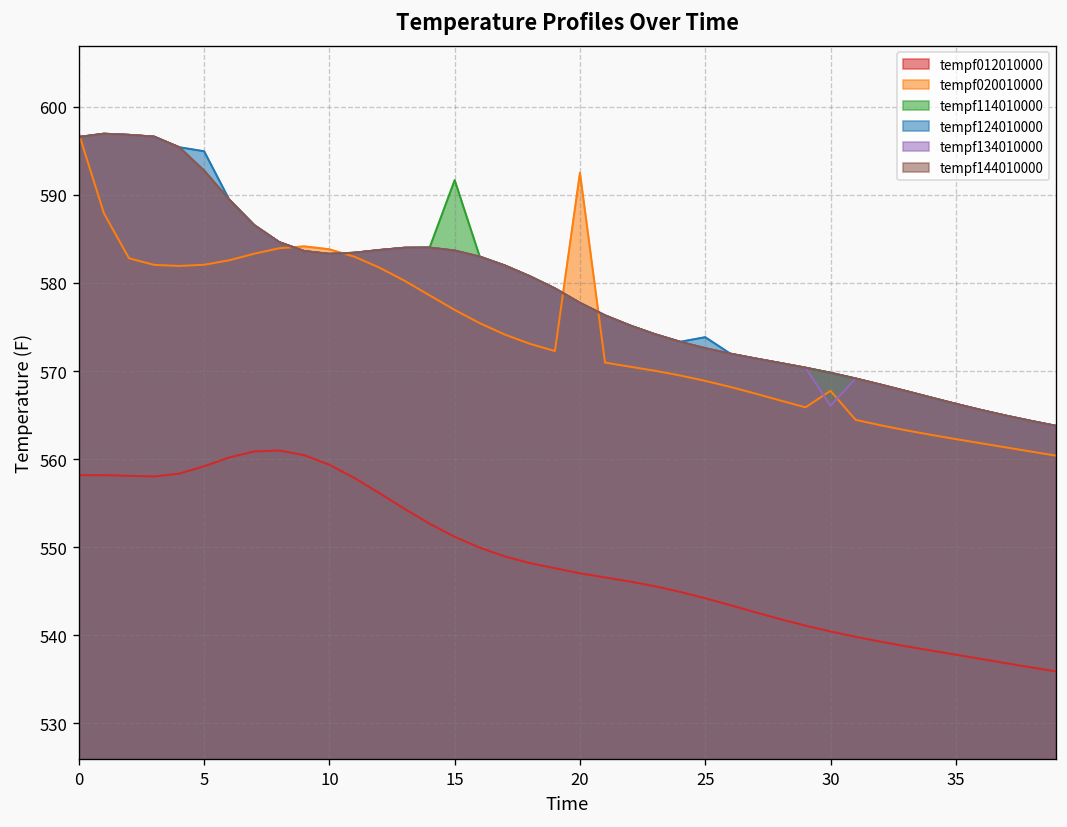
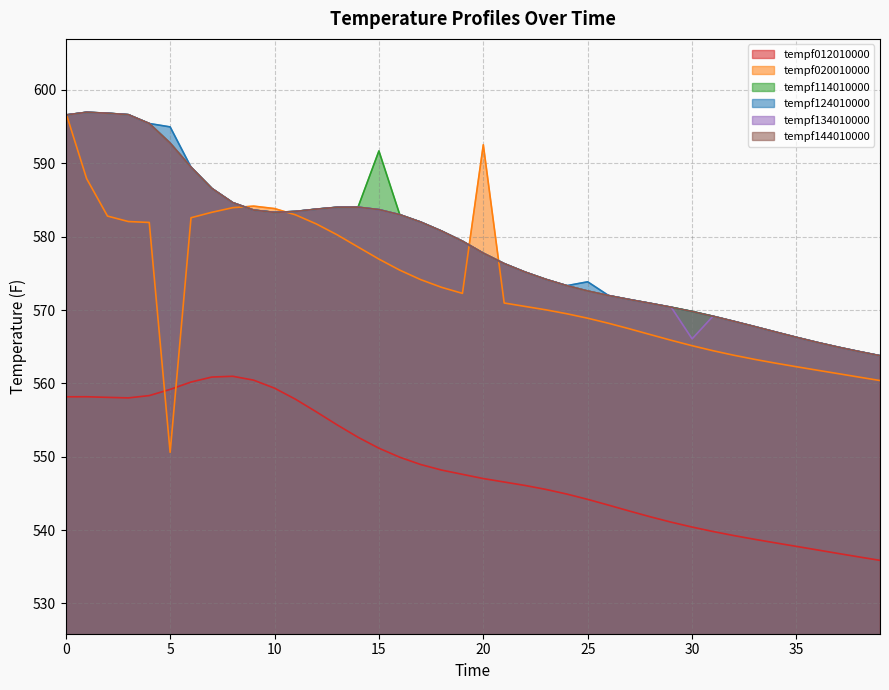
tempf020010000, 5: 582 -> 551
tempf020010000, 30: 568 -> 565
